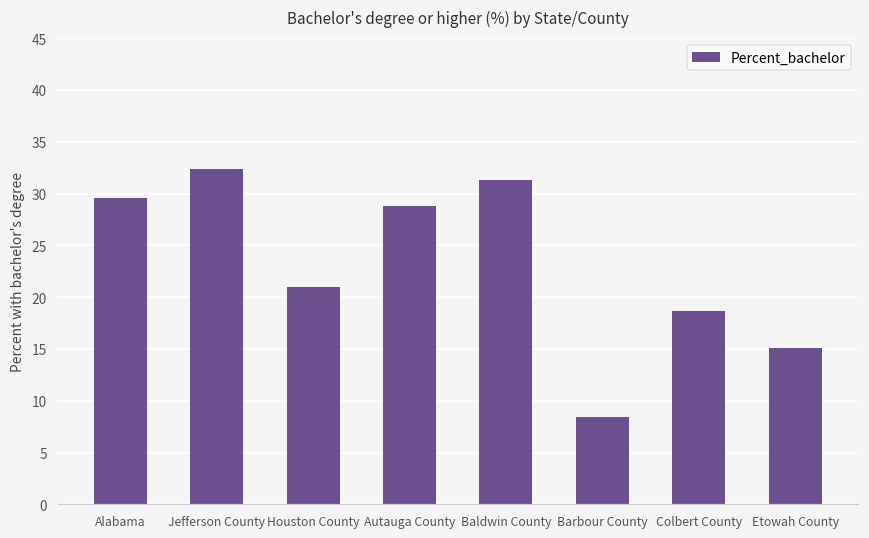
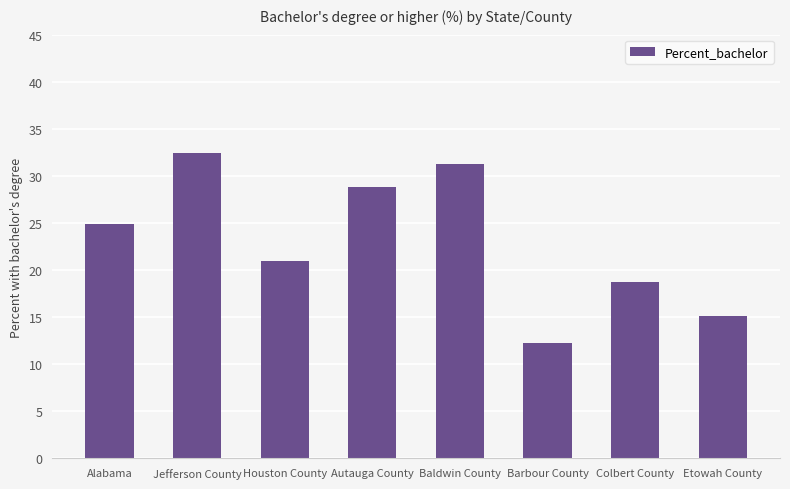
Alabama: 30 -> 25
Barbour County: 8 -> 12
